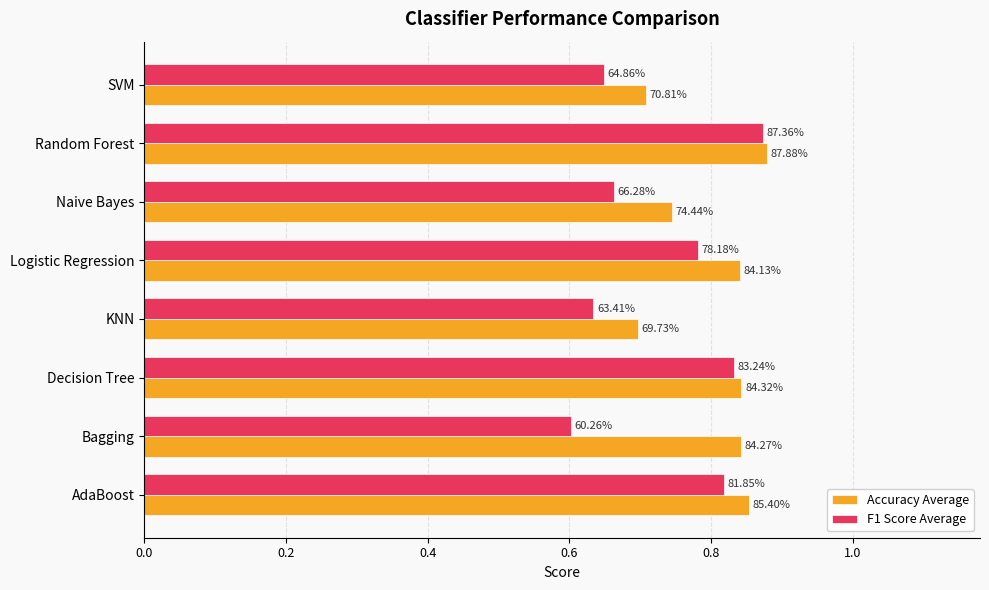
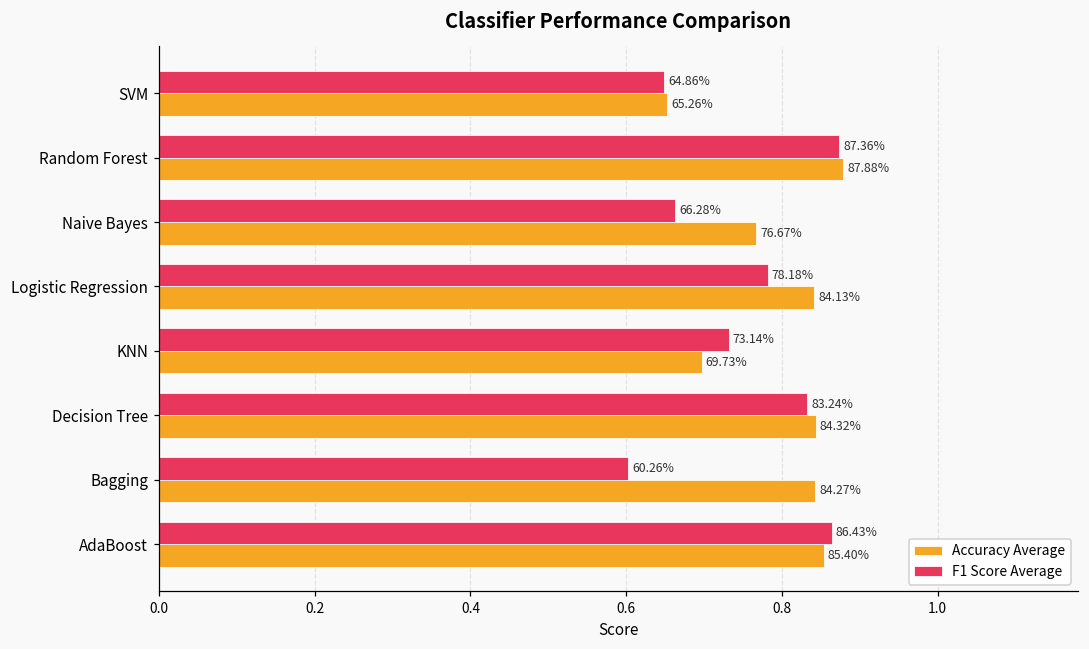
Accuracy Average, SVM: 70.81% -> 65.26%
Accuracy Average, Naive Bayes: 74.44% -> 76.67%
F1 Score Average, KNN: 63.41% -> 73.14%
F1 Score Average, AdaBoost: 81.85% -> 86.43%
